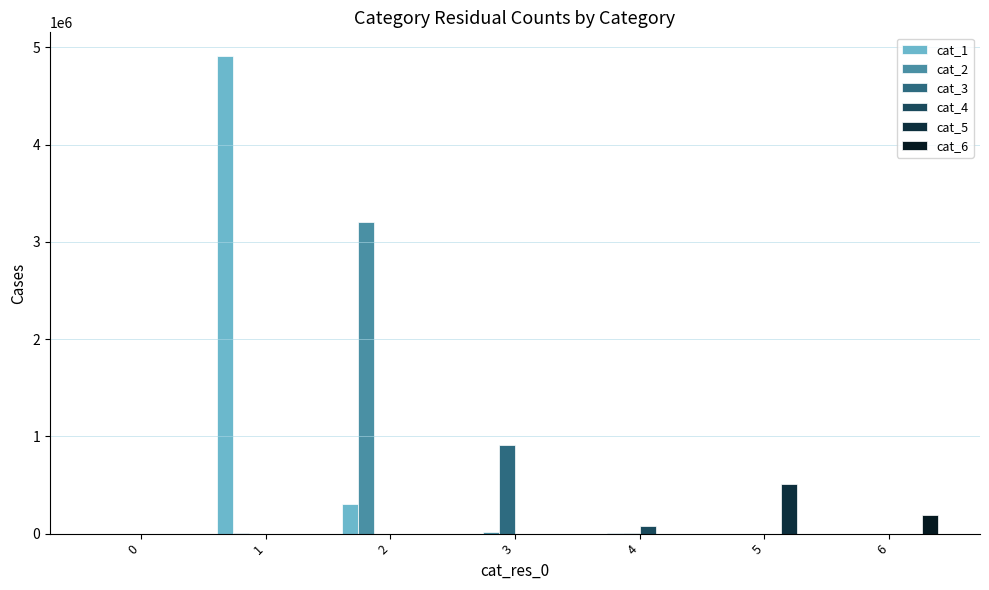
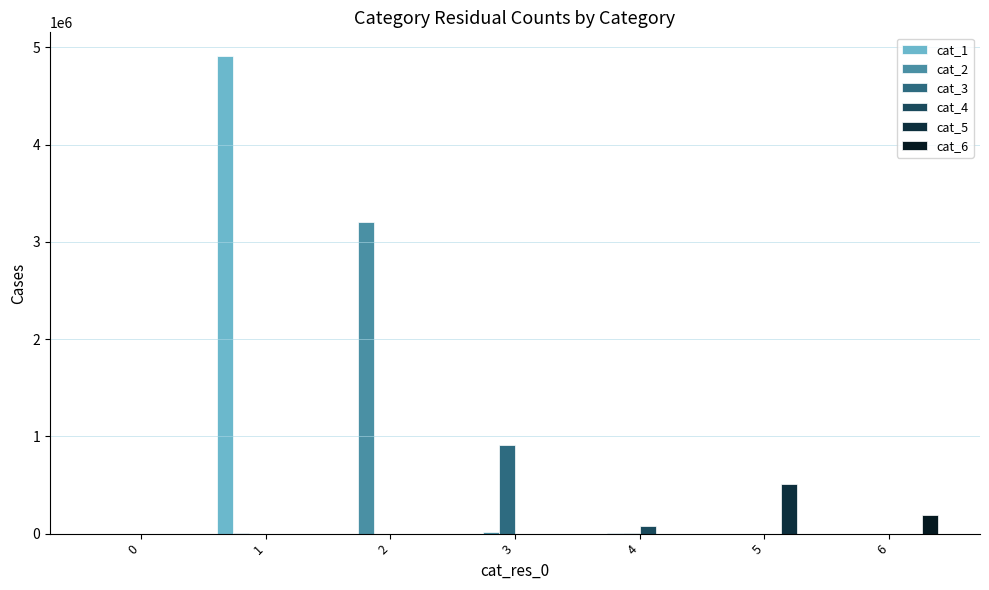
cat_1, 2: 300000 -> 0
